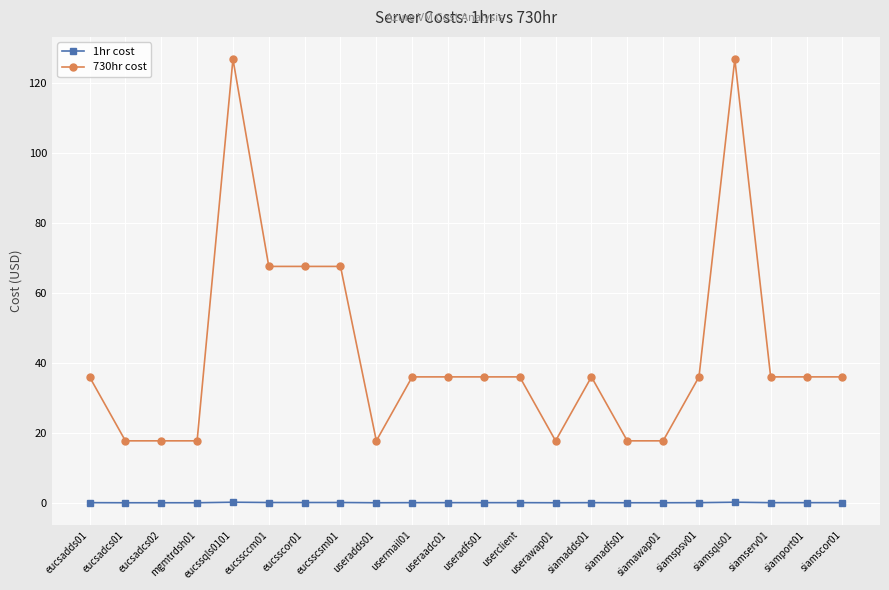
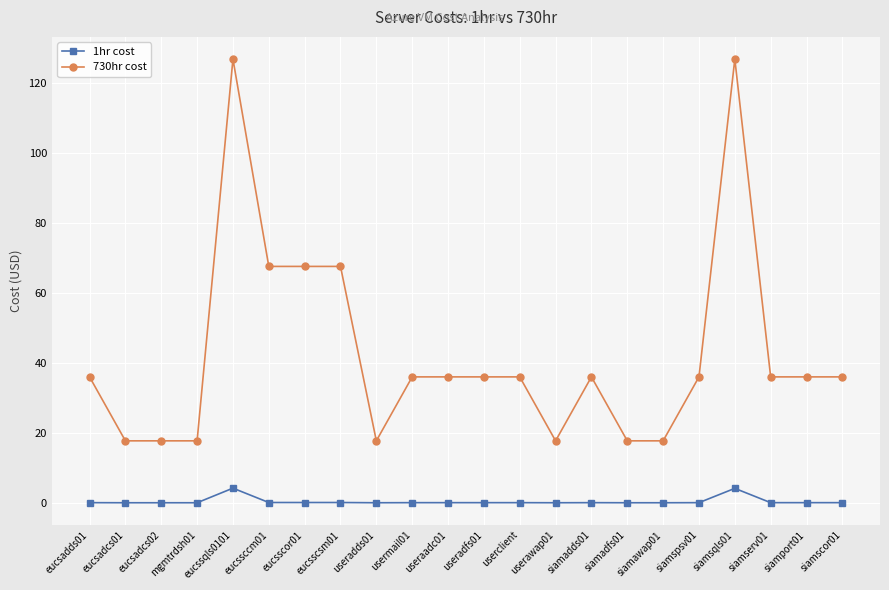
1hr cost, eucssqls0101: 0 -> 4
1hr cost, siamsqls01: 0 -> 4
